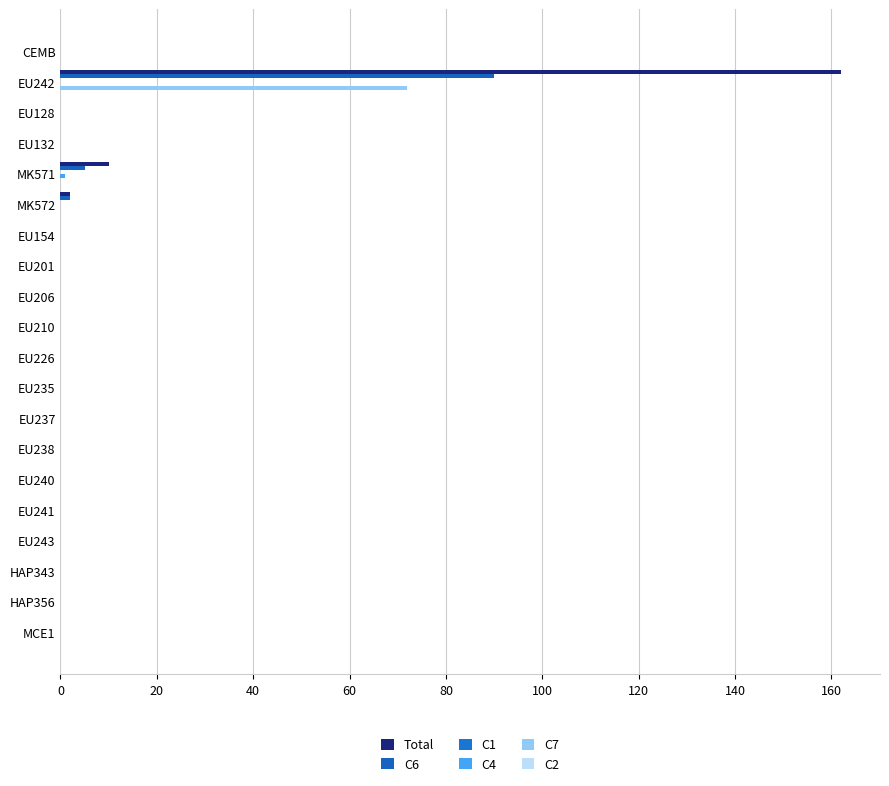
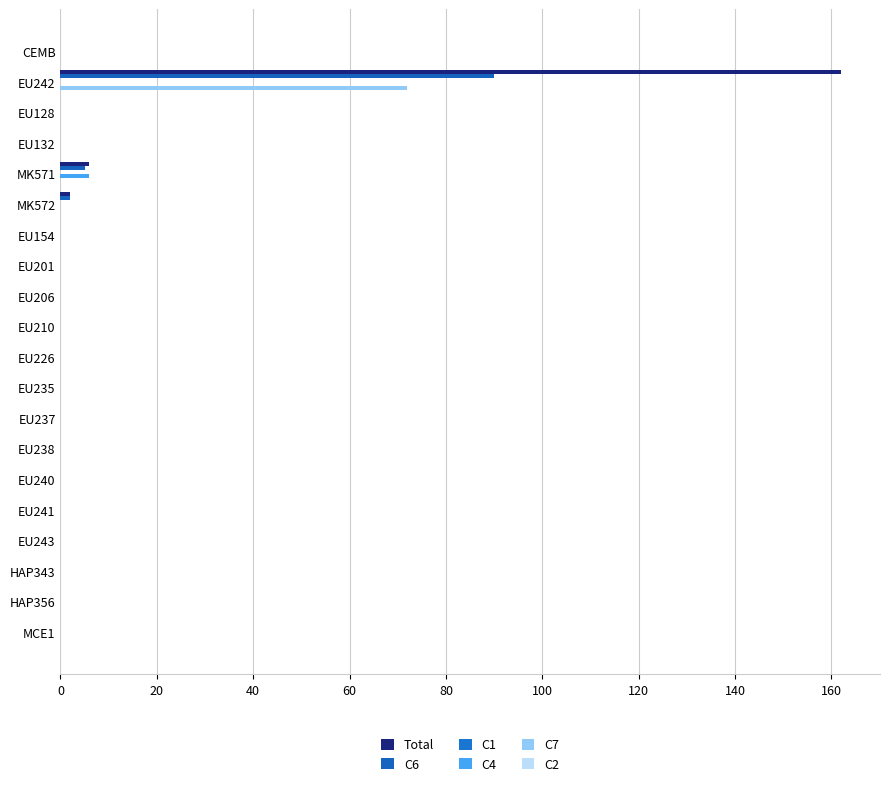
Total, MK571: 10 -> 6
C4, MK571: 1 -> 6
